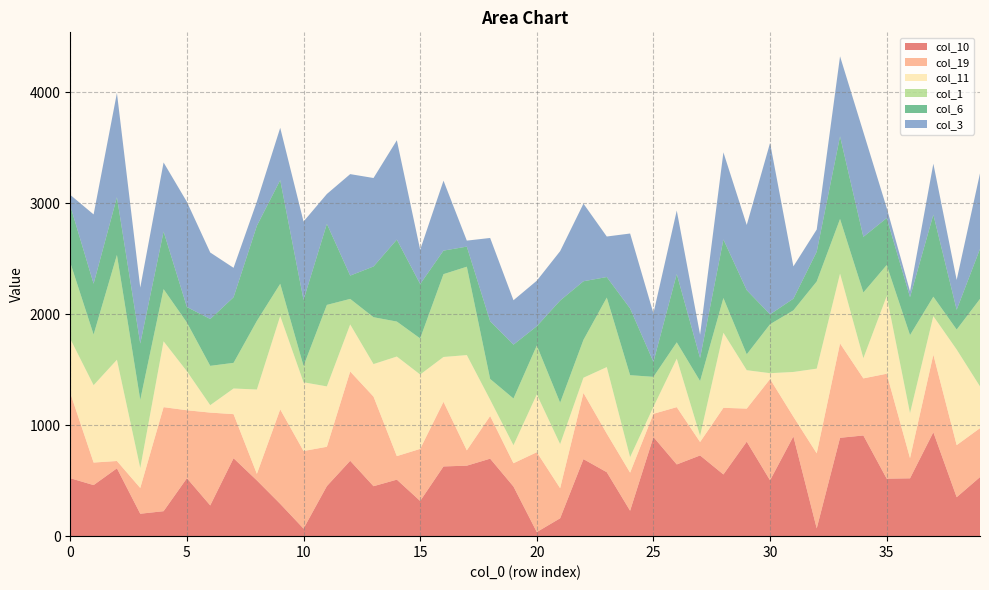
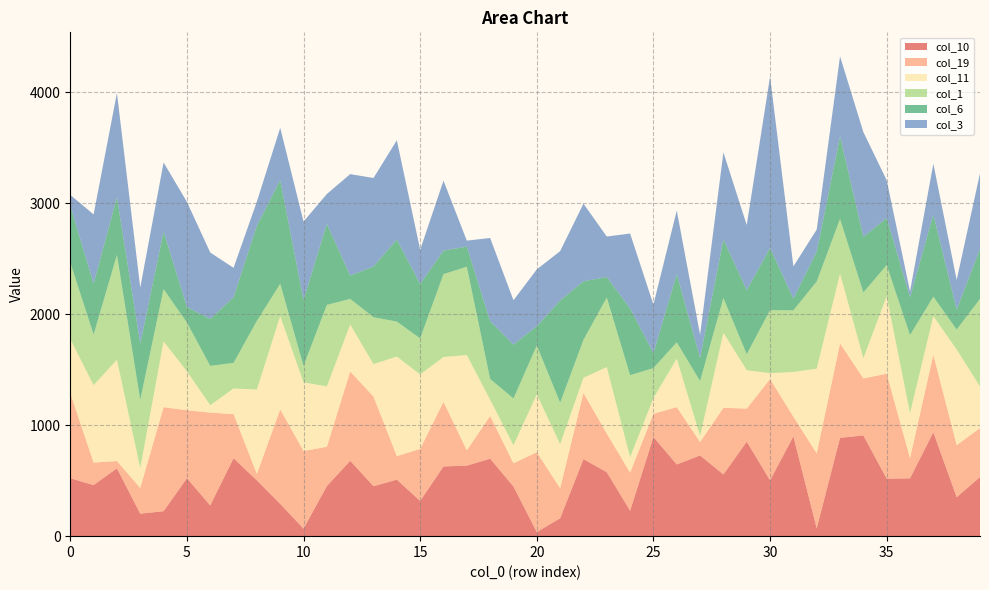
col_3, 20: 410 -> 510
col_11, 25: 60 -> 140
col_1, 30: 440 -> 570
col_6, 30: 90 -> 560
col_3, 35: 90 -> 340
